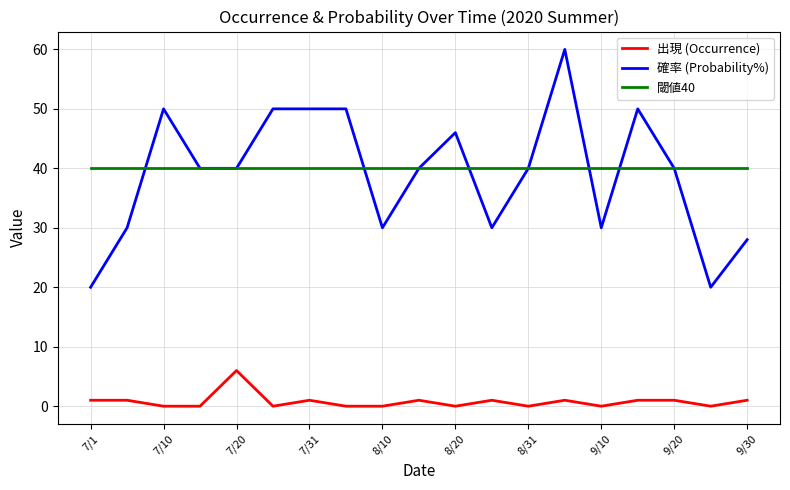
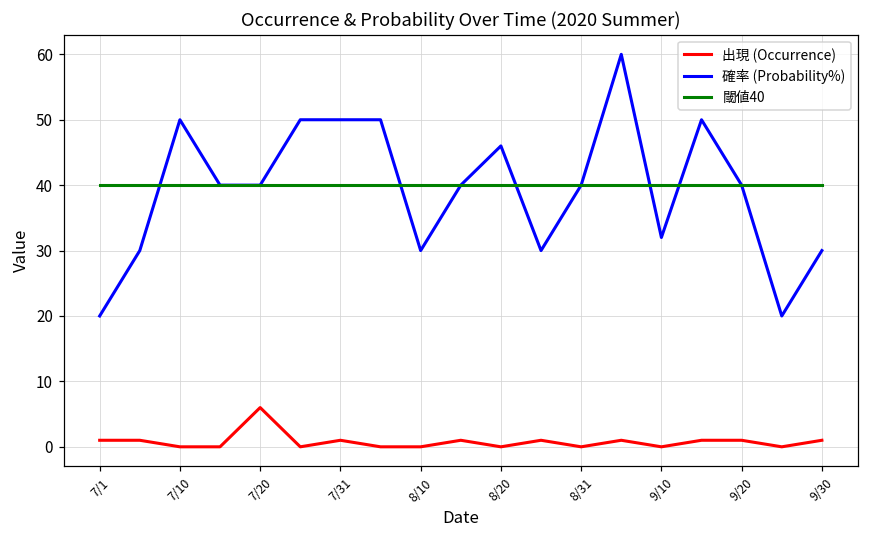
確率 (Probability%), 9/10: 30 -> 32
確率 (Probability%), 9/30: 28 -> 30
